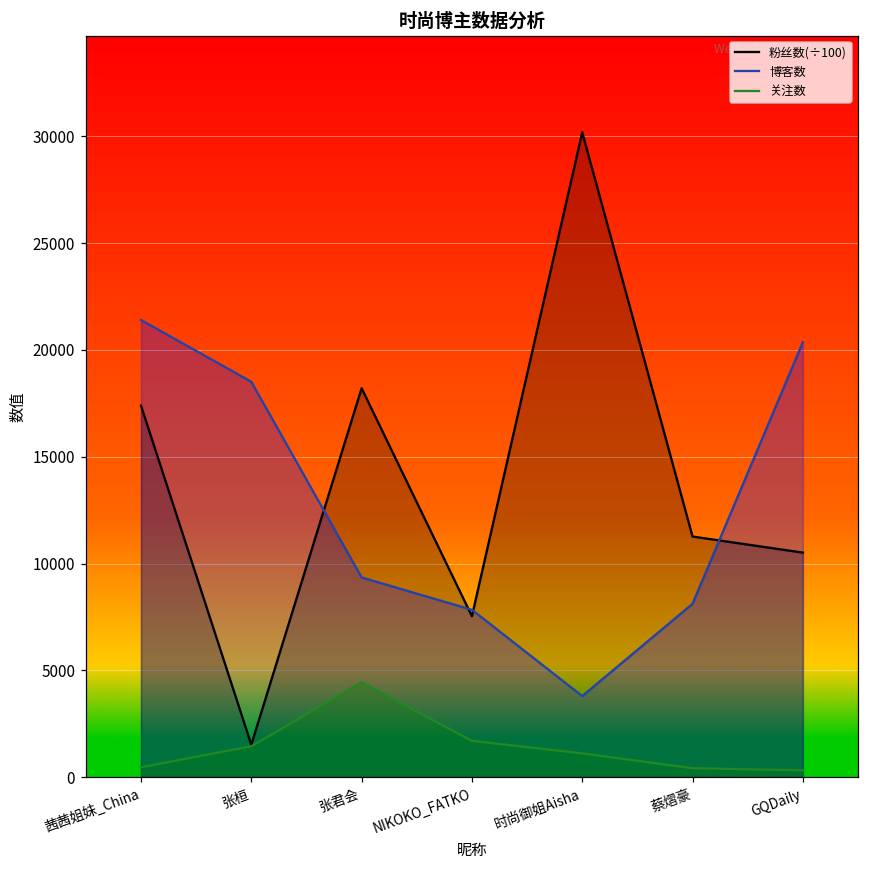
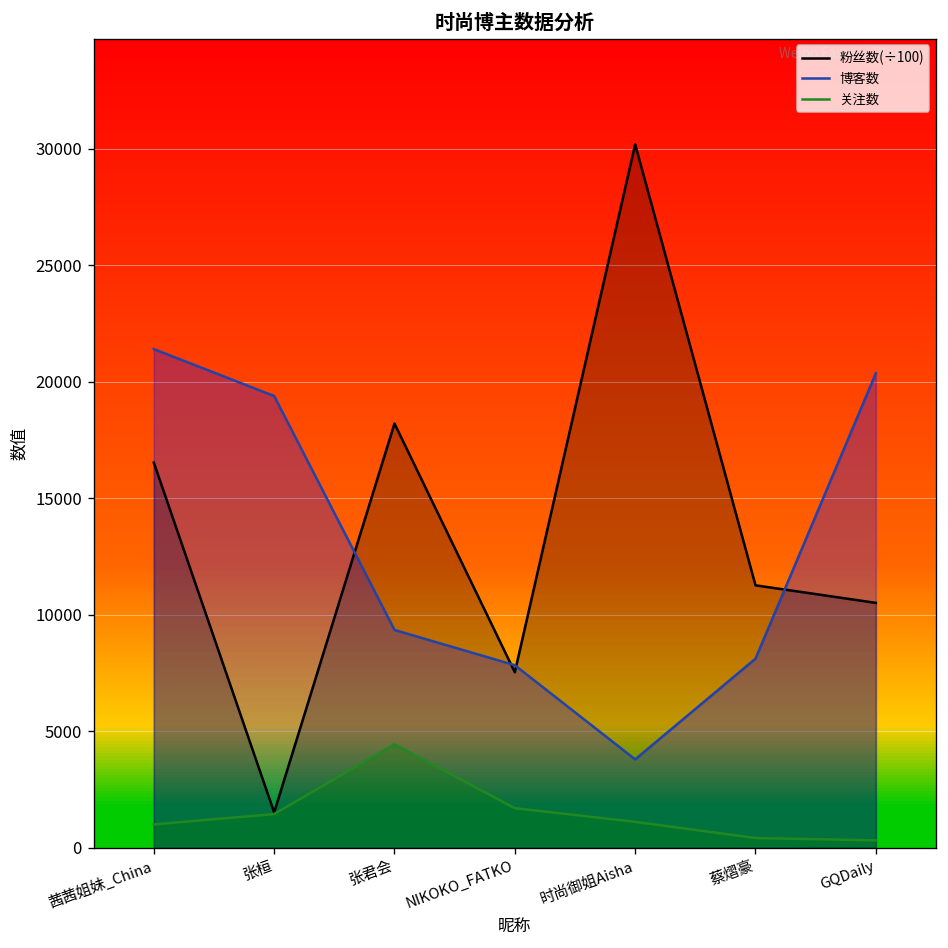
粉丝数(÷100), 茜茜姐妹_China: 17400 -> 16500
关注数, 茜茜姐妹_China: 500 -> 1000
博客数, 张桓: 18500 -> 19400
